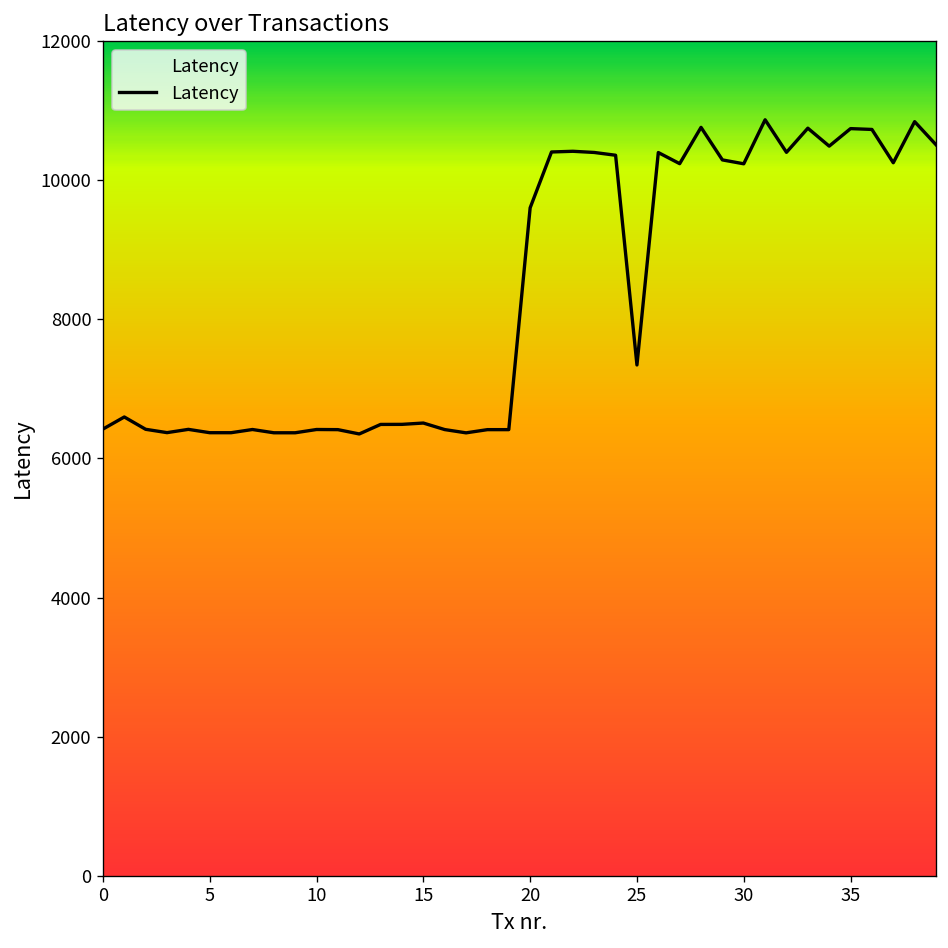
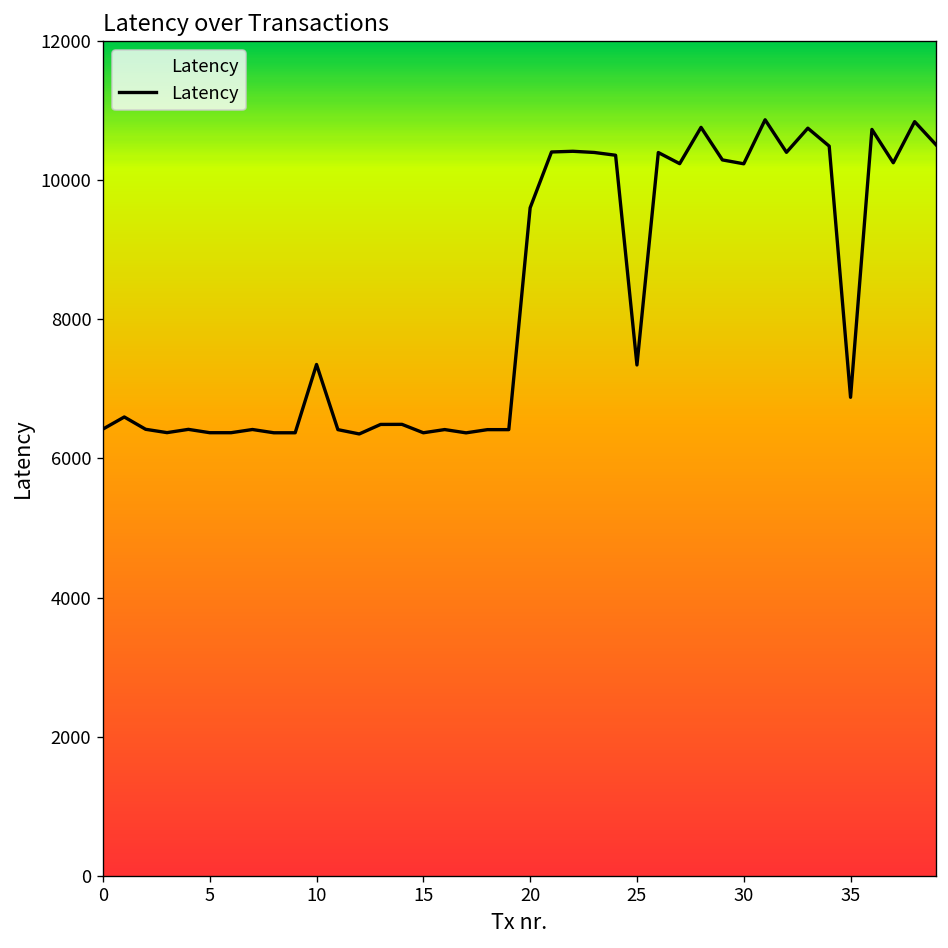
10: 6400 -> 7400
15: 6500 -> 6400
35: 10700 -> 6900
